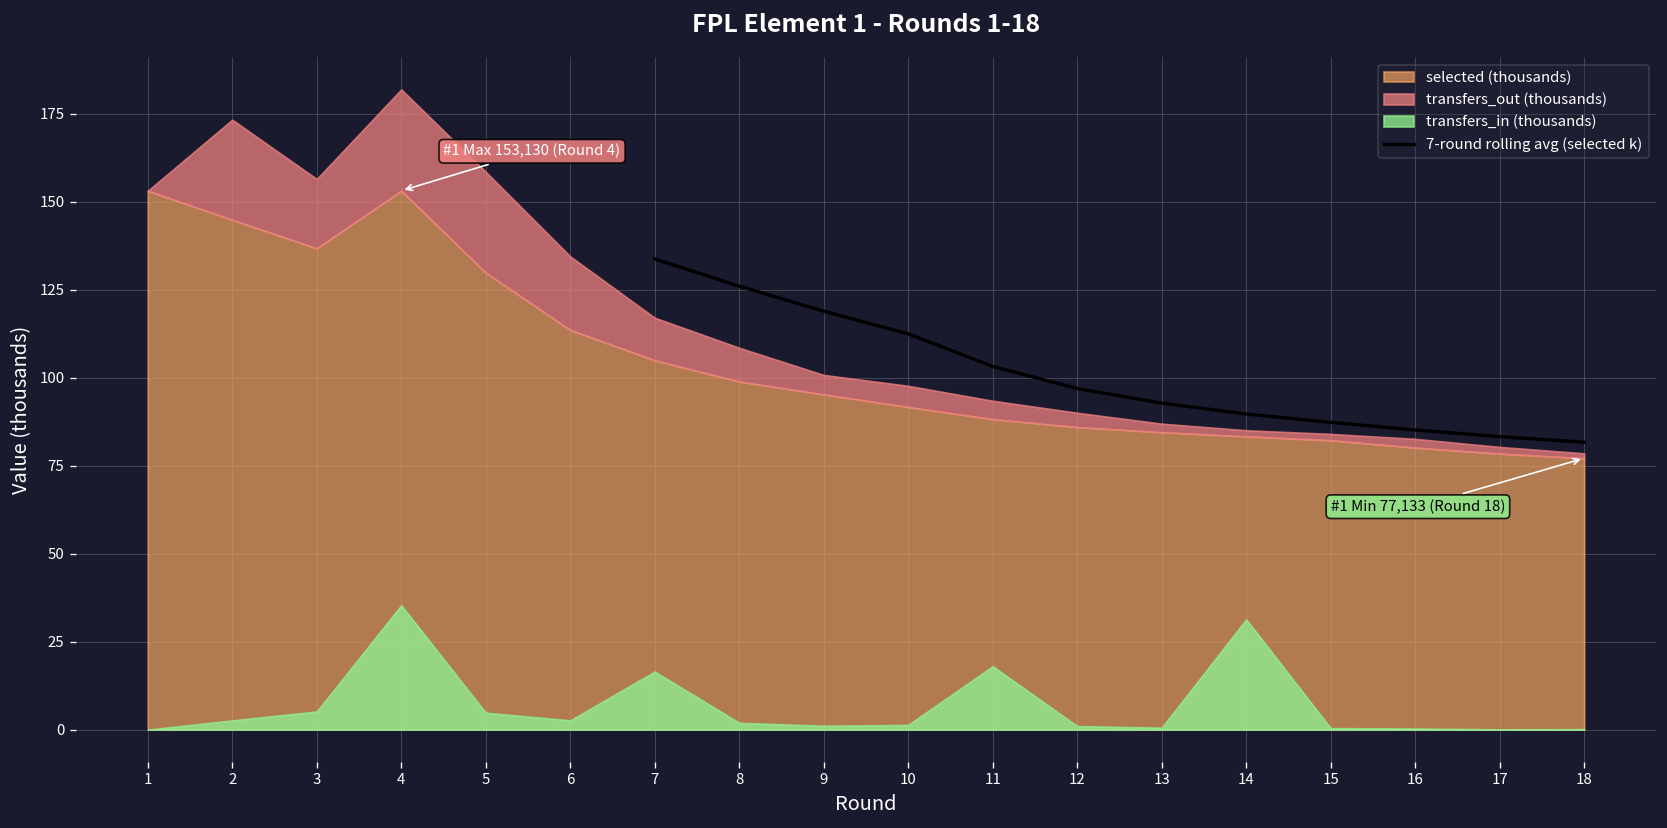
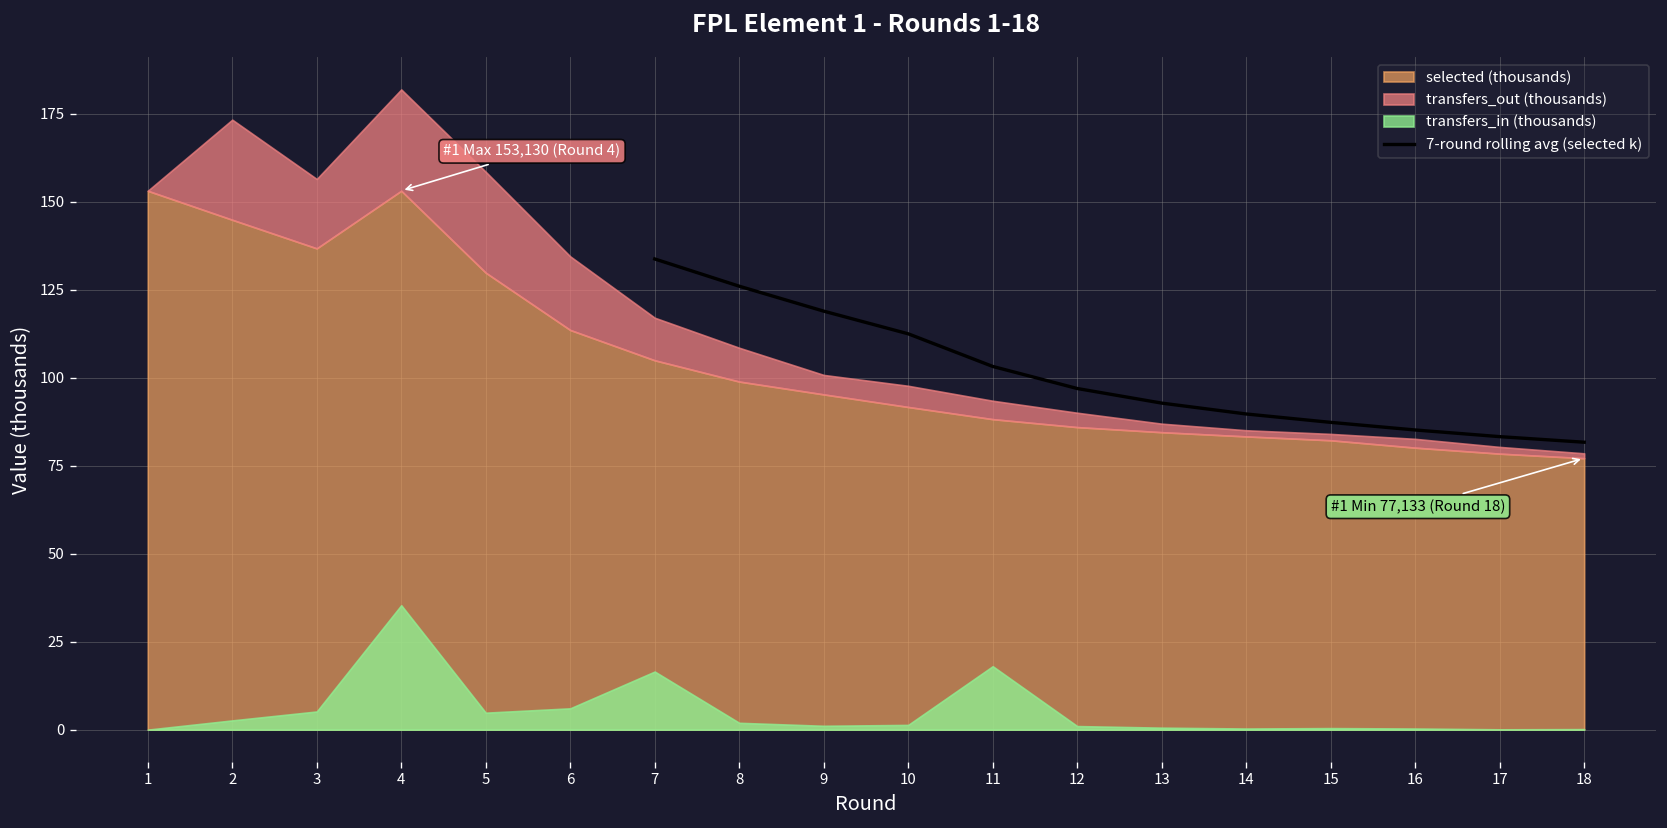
transfers_in (thousands), 6: 3 -> 6
transfers_in (thousands), 14: 31 -> 0
